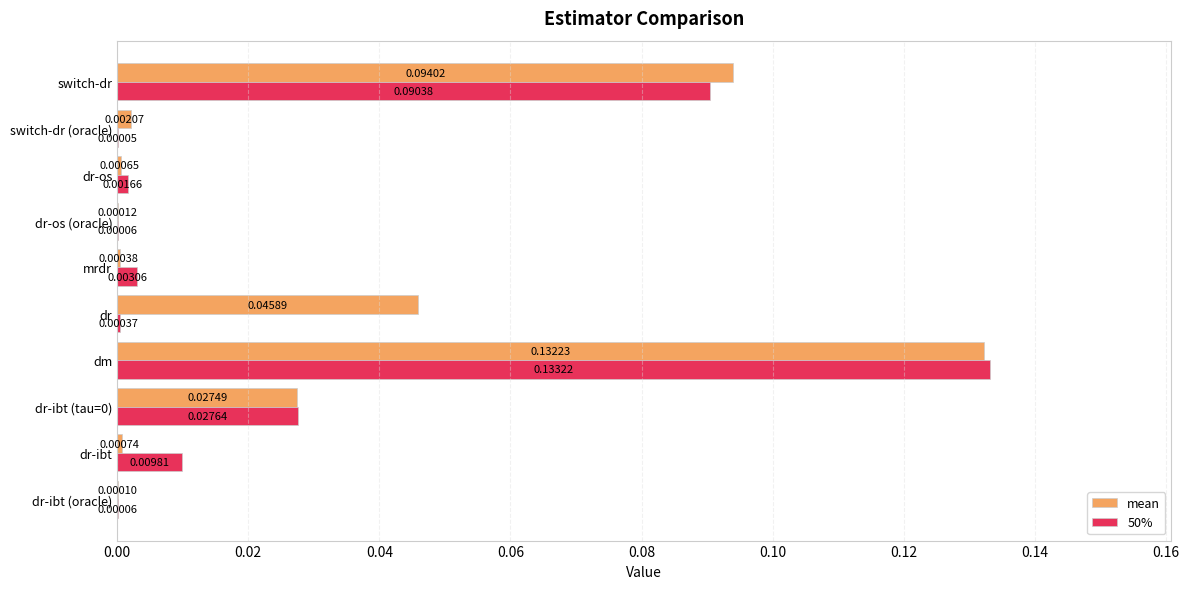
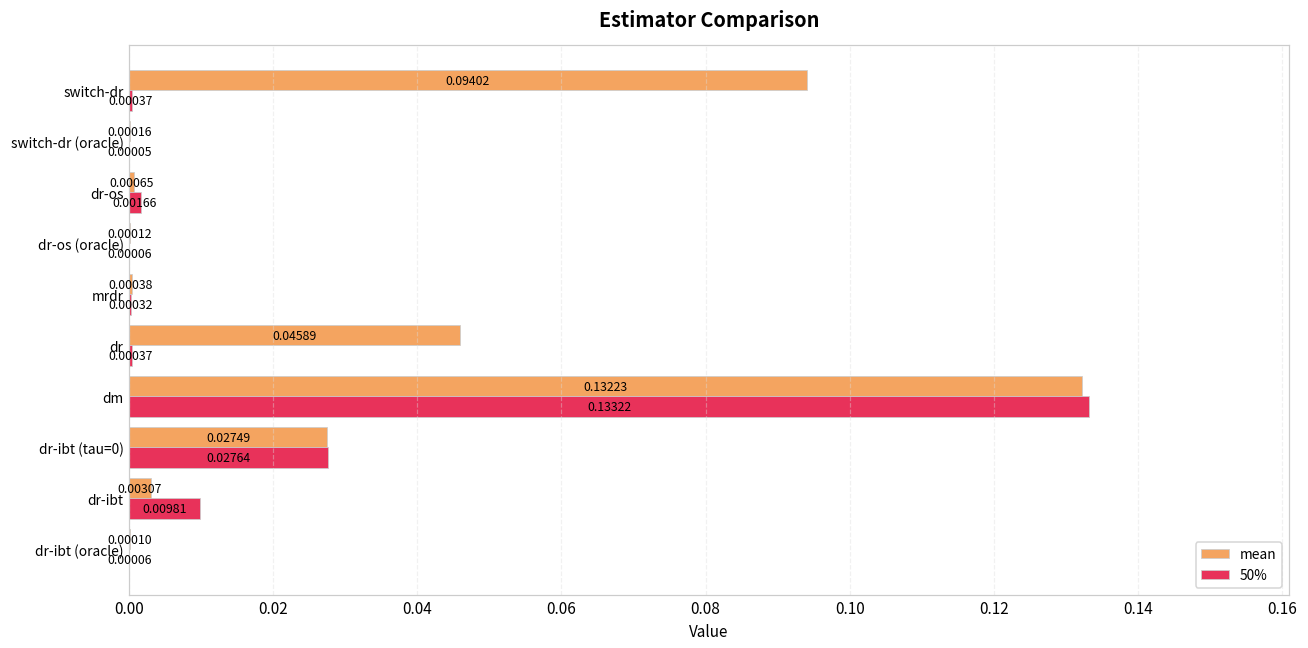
50%, switch-dr: 0.09038 -> 0.00037
mean, switch-dr (oracle): 0.00207 -> 0.00016
50%, mrdr: 0.00306 -> 0.00032
mean, dr-ibt: 0.00074 -> 0.00307
